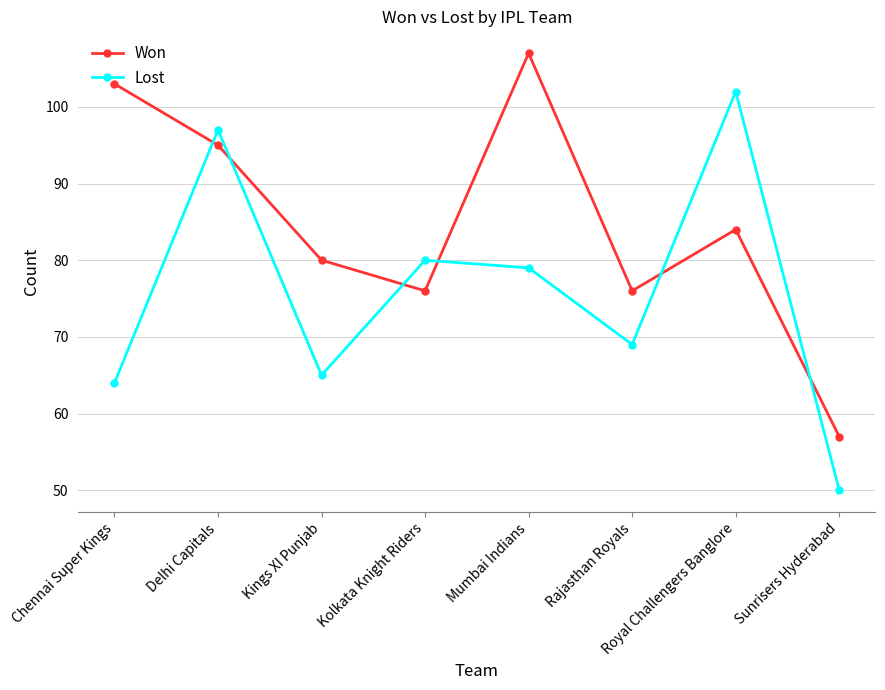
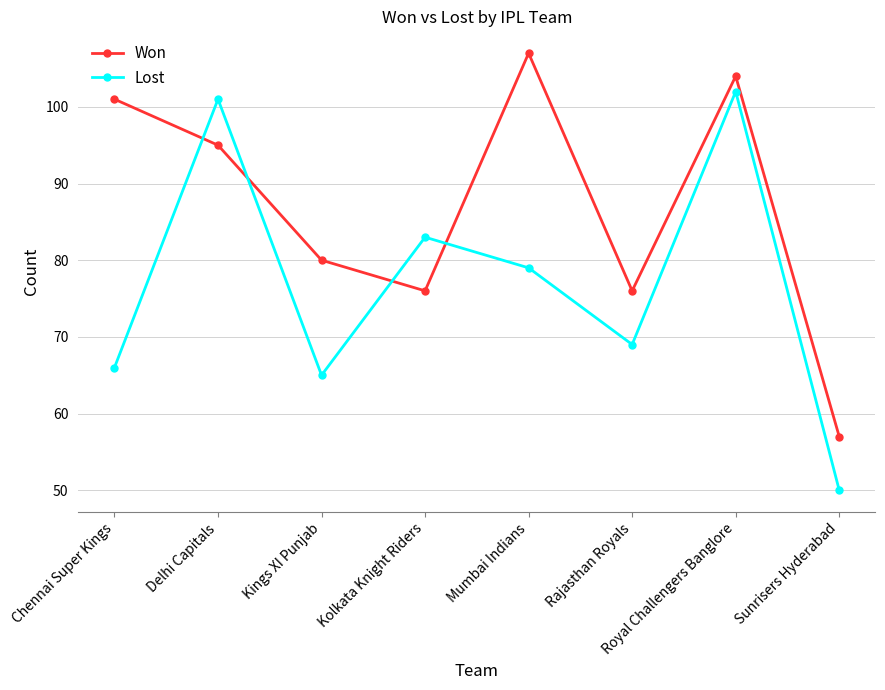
Won, Chennai Super Kings: 103 -> 101
Lost, Chennai Super Kings: 64 -> 66
Lost, Delhi Capitals: 97 -> 101
Lost, Kolkata Knight Riders: 80 -> 83
Won, Royal Challengers Banglore: 84 -> 104
